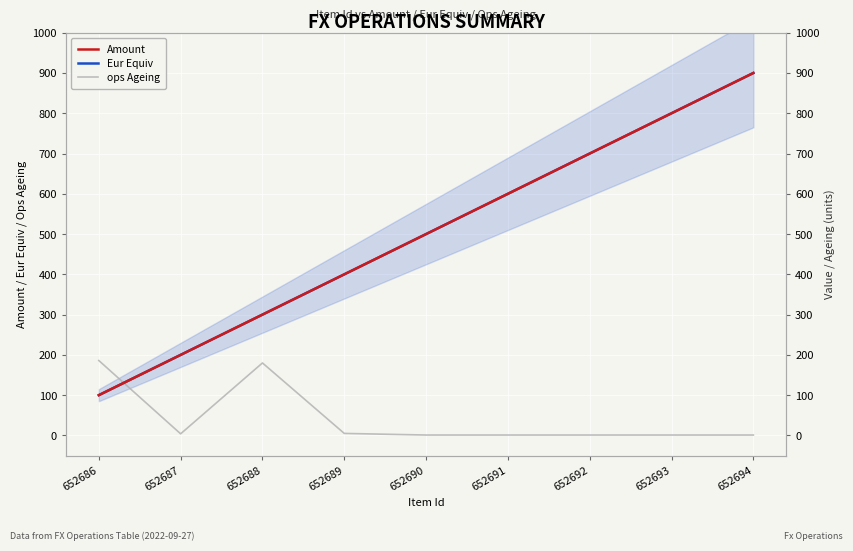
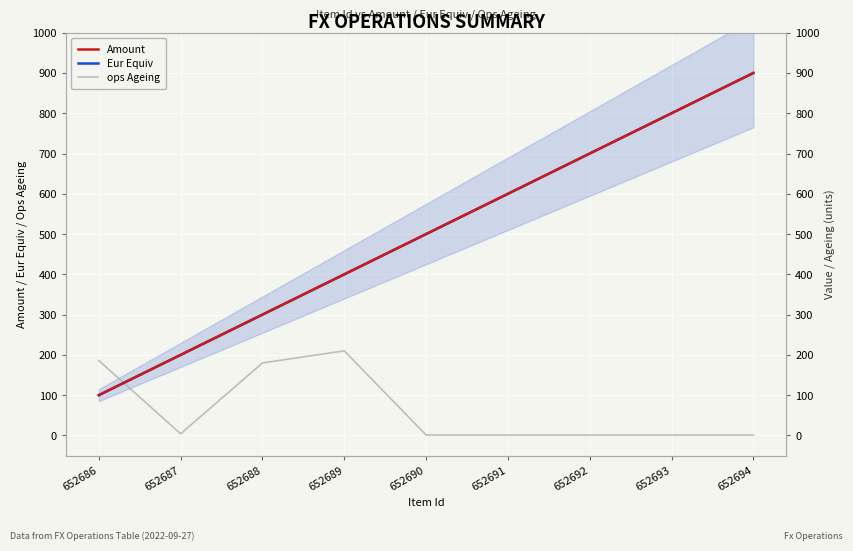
ops Ageing, 652689: 10 -> 210
